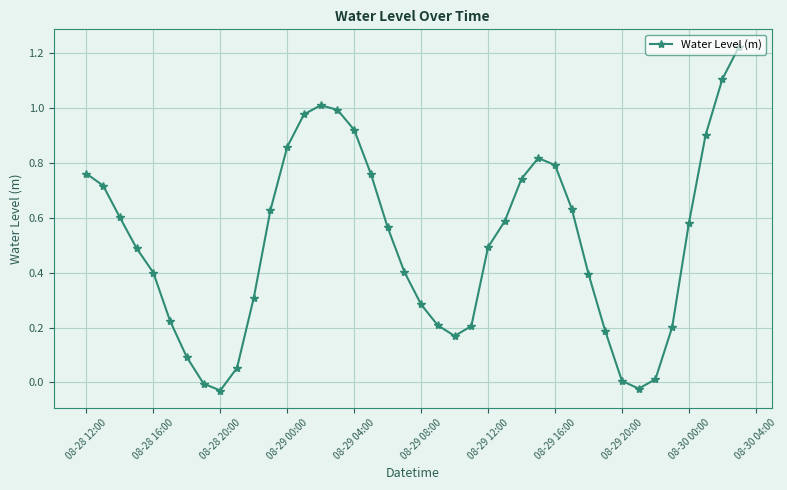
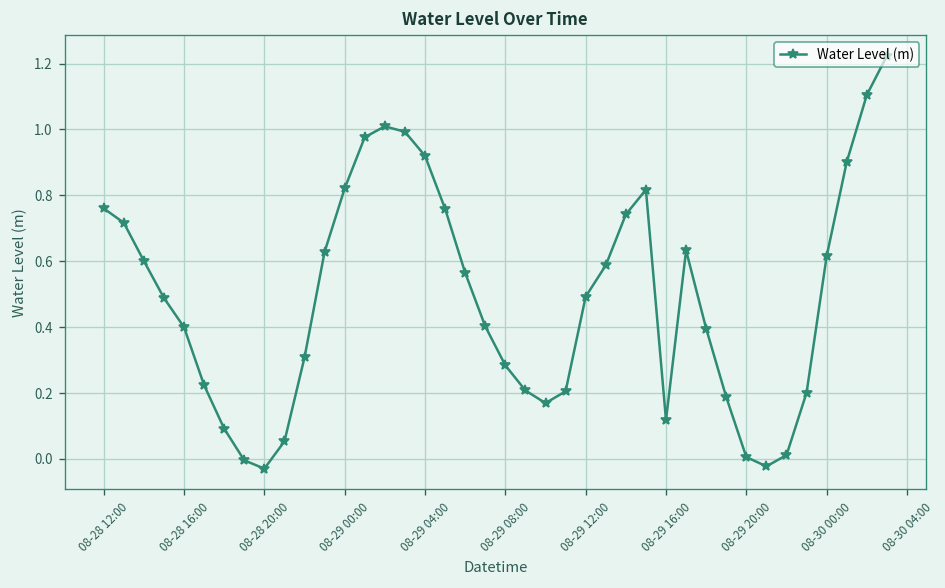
08-29 00:00: 0.86 -> 0.82
08-29 16:00: 0.79 -> 0.12
08-30 00:00: 0.58 -> 0.62
